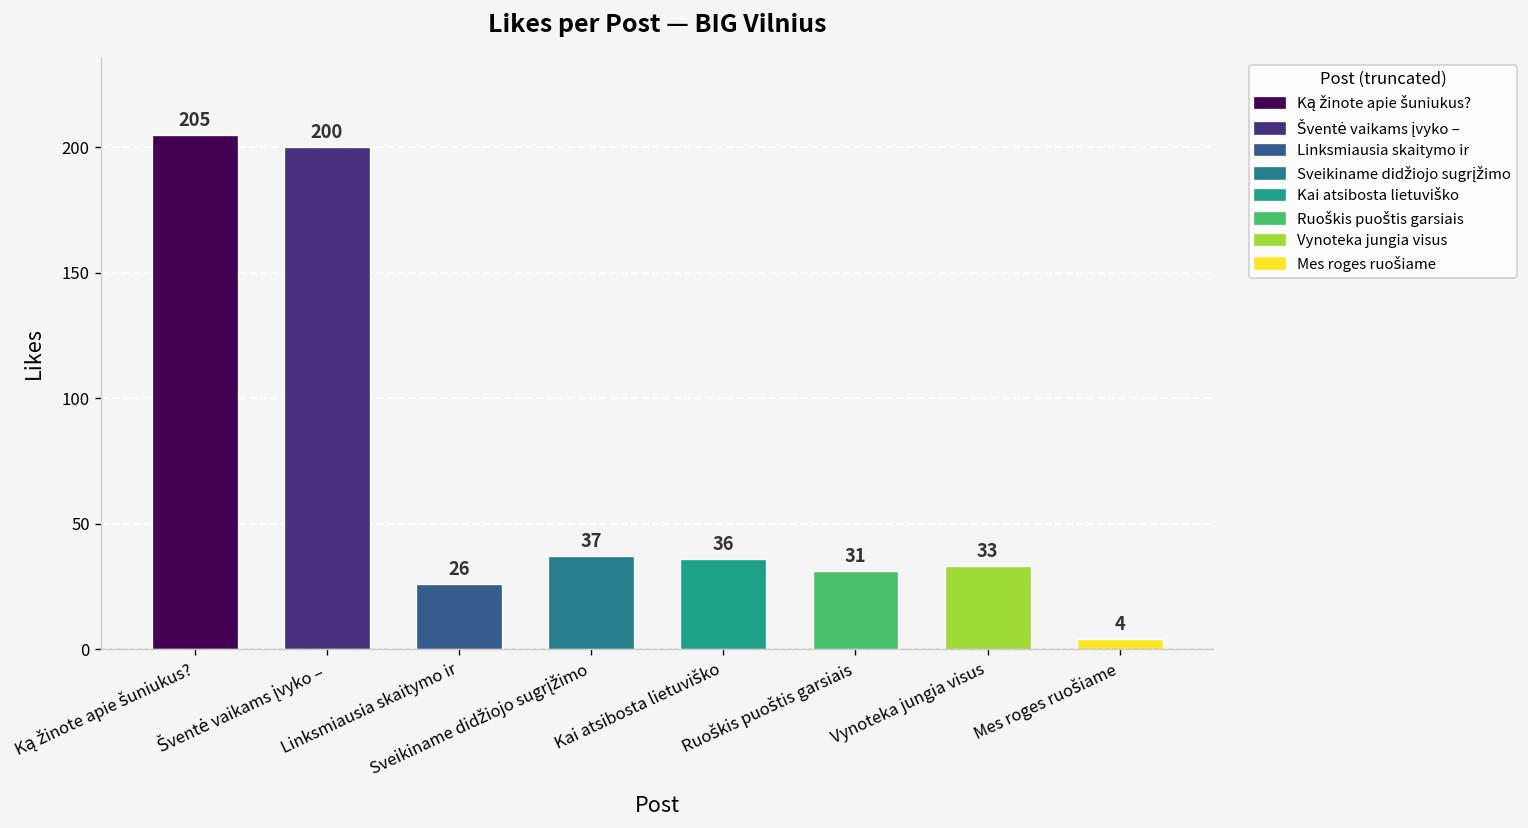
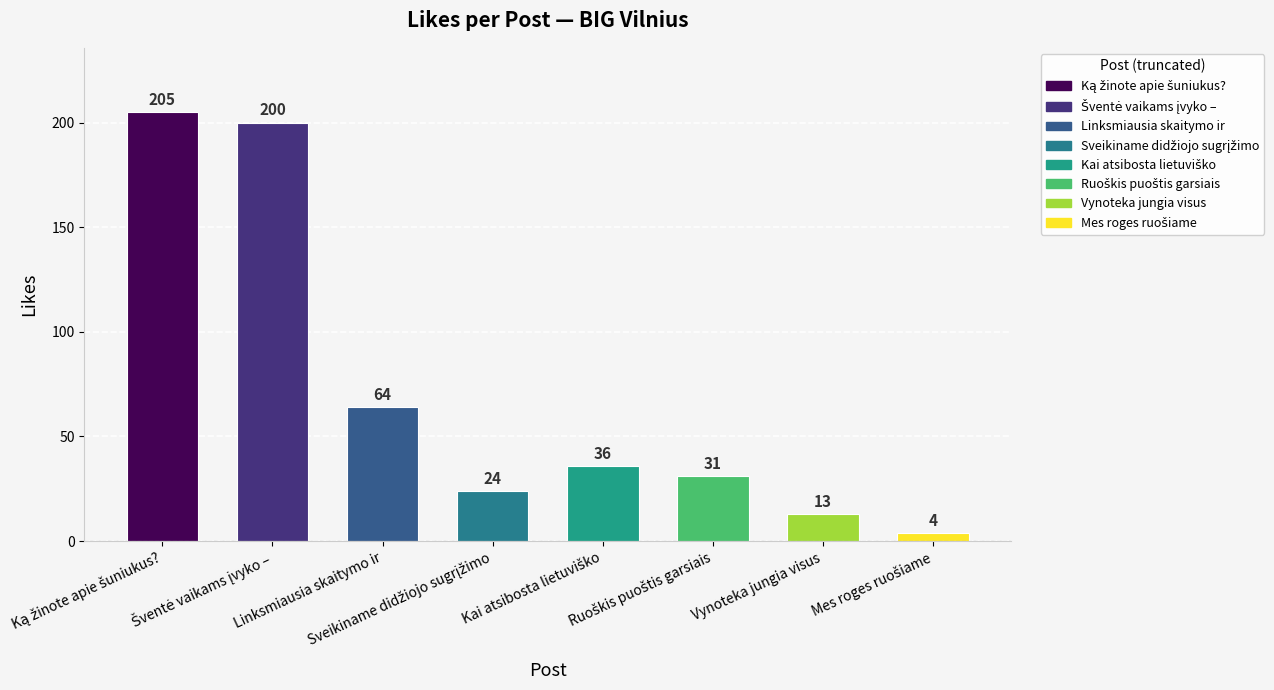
Linksmiausia skaitymo ir: 26 -> 64
Sveikiname didžiojo sugrįžimo: 37 -> 24
Vynoteka jungia visus: 33 -> 13
